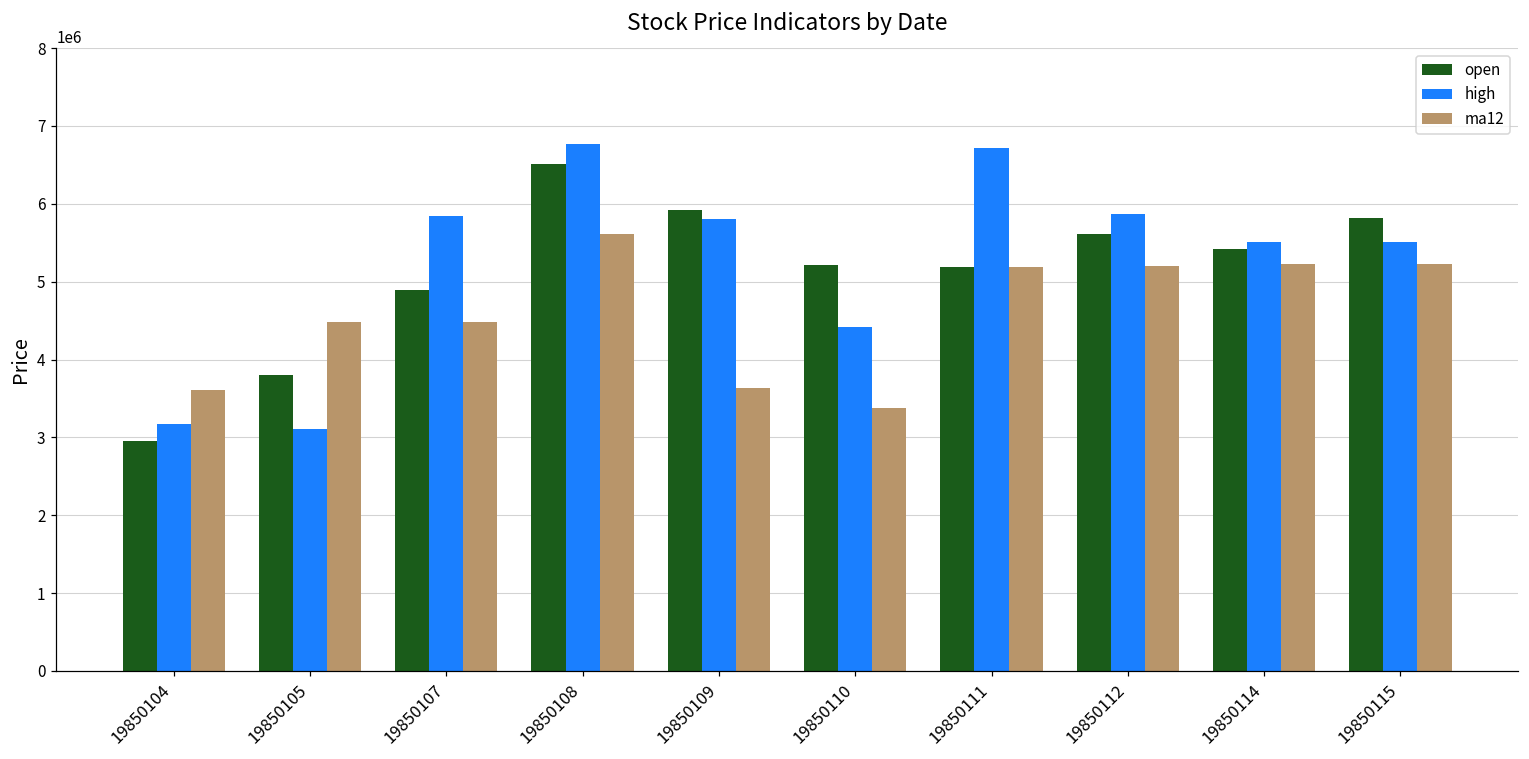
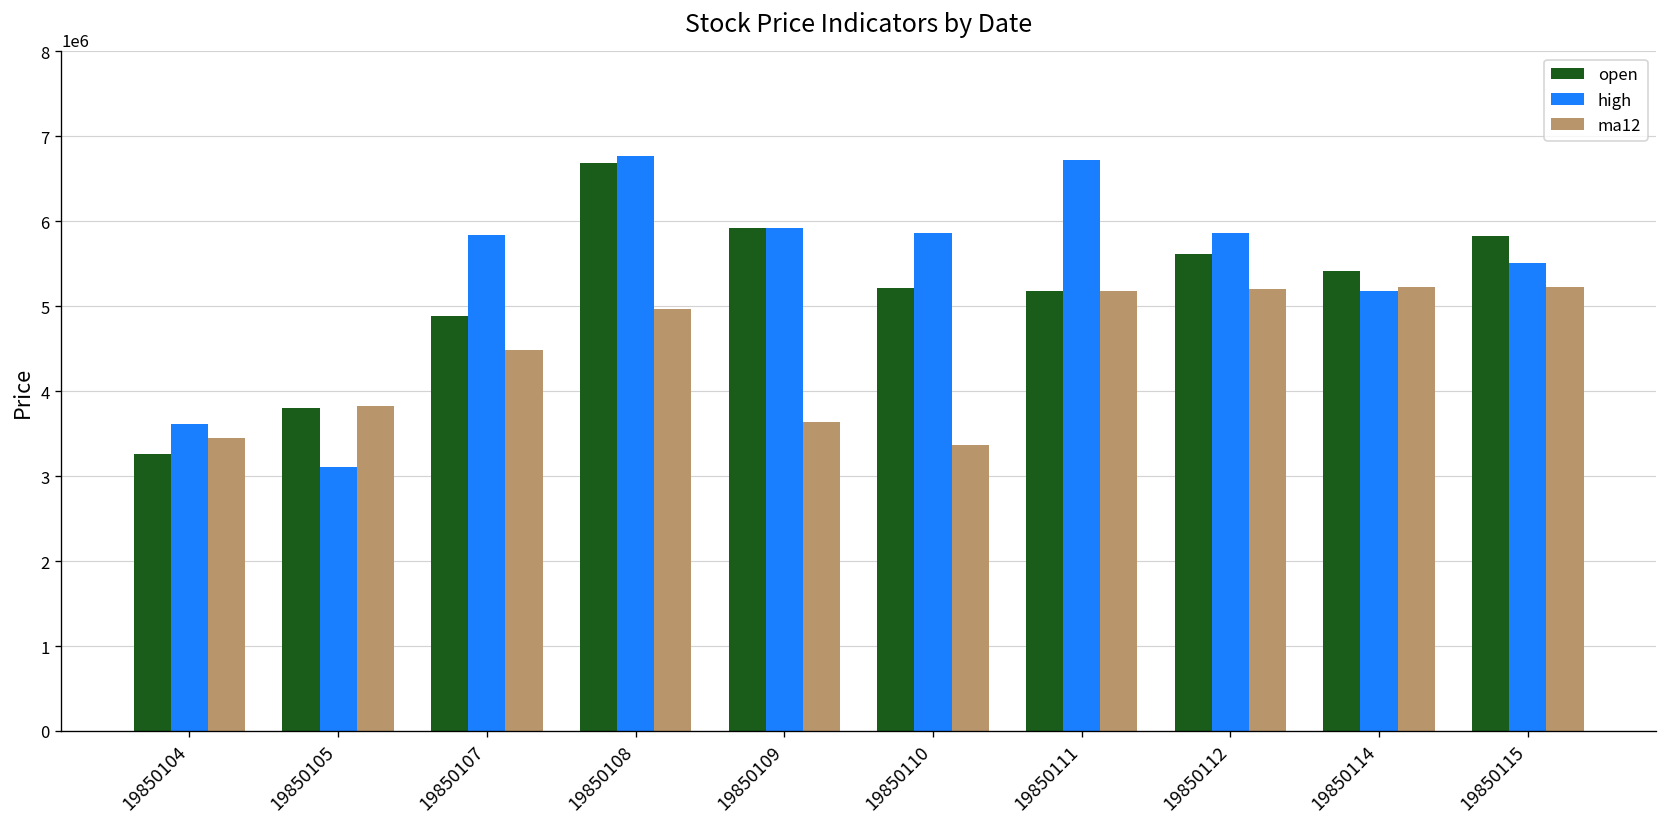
open, 19850104: 3000000 -> 3300000
high, 19850104: 3200000 -> 3600000
ma12, 19850104: 3600000 -> 3500000
ma12, 19850105: 4500000 -> 3800000
open, 19850108: 6500000 -> 6700000
ma12, 19850108: 5600000 -> 5000000
high, 19850109: 5800000 -> 5900000
high, 19850110: 4400000 -> 5900000
high, 19850114: 5500000 -> 5200000
